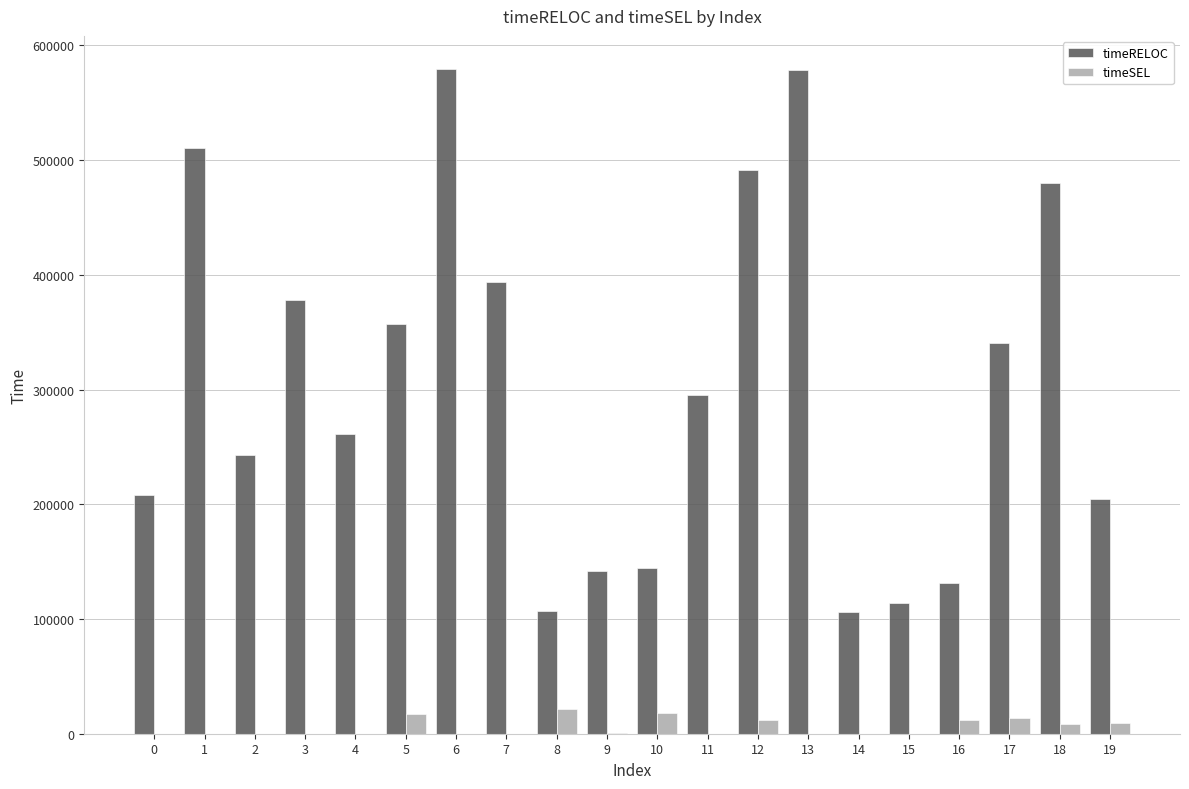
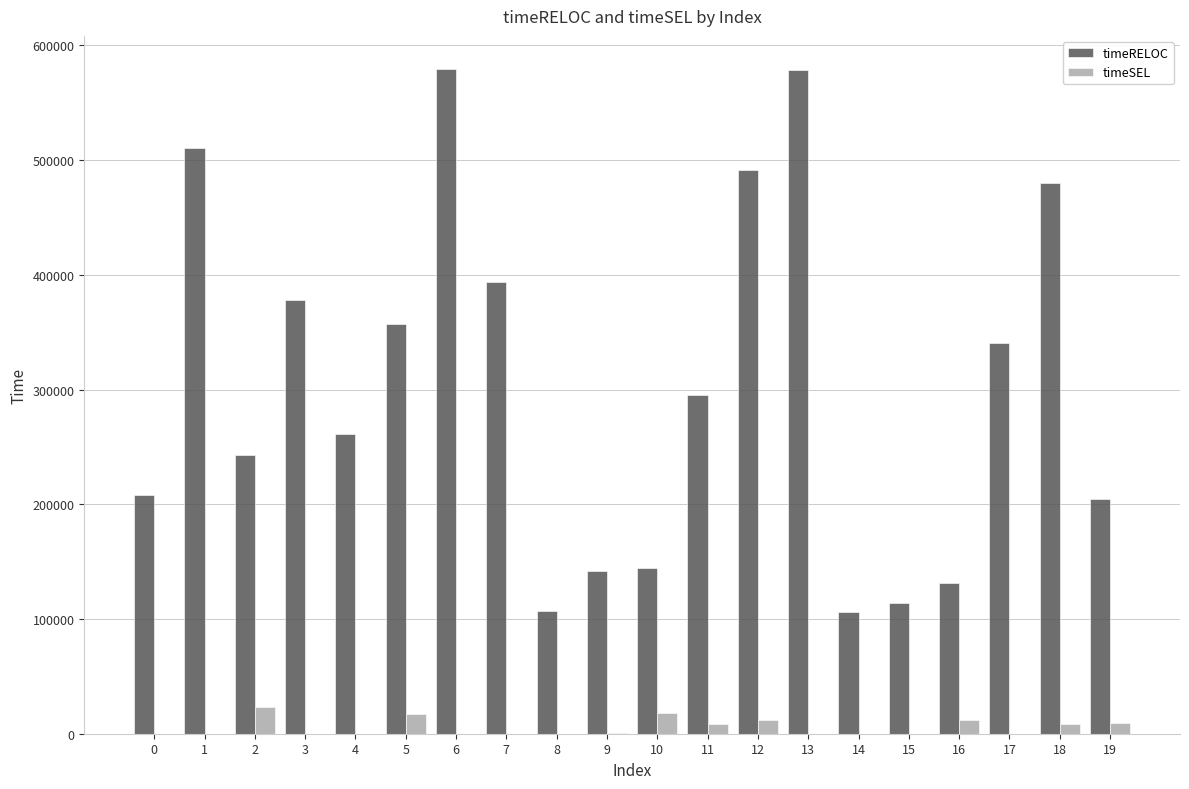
timeSEL, 2: 0 -> 23000
timeSEL, 8: 22000 -> 0
timeSEL, 11: 0 -> 8000
timeSEL, 17: 14000 -> 0
